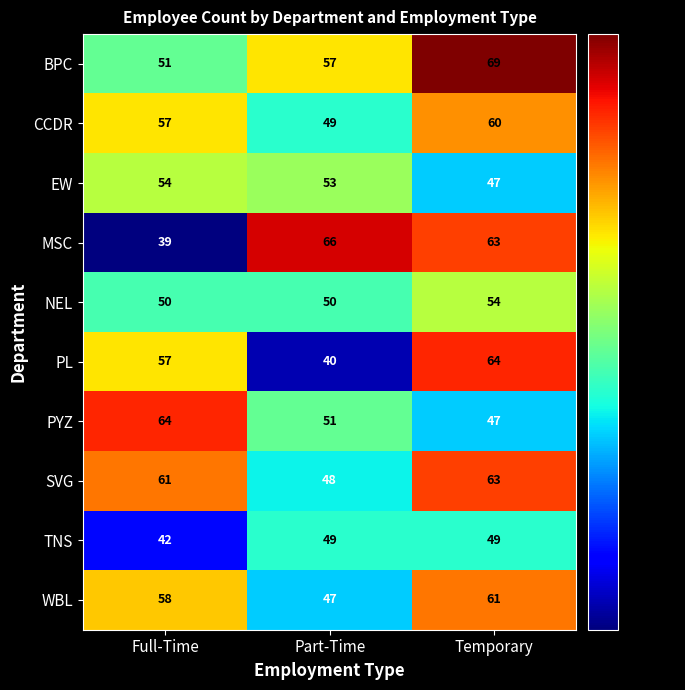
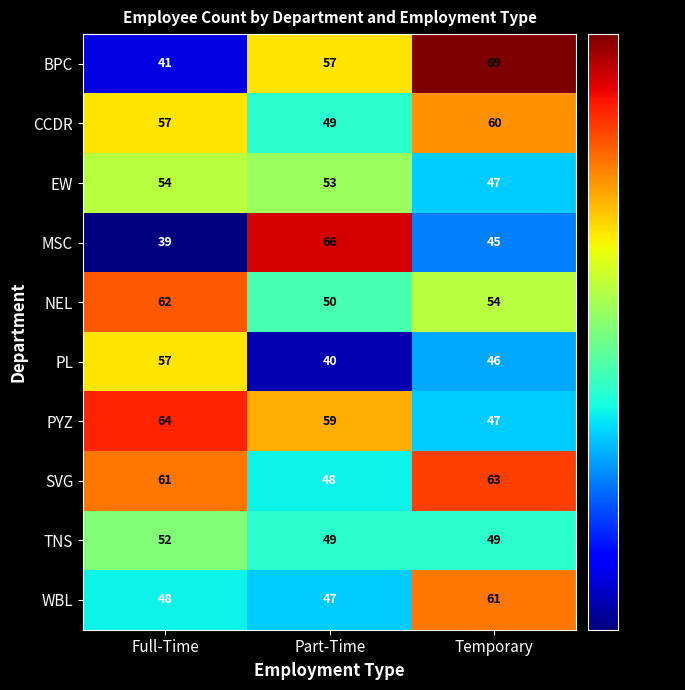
BPC, Full-Time: 51 -> 41
MSC, Temporary: 63 -> 45
NEL, Full-Time: 50 -> 62
PL, Temporary: 64 -> 46
PYZ, Part-Time: 51 -> 59
TNS, Full-Time: 42 -> 52
WBL, Full-Time: 58 -> 48
